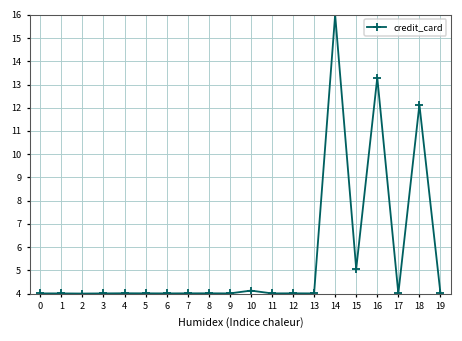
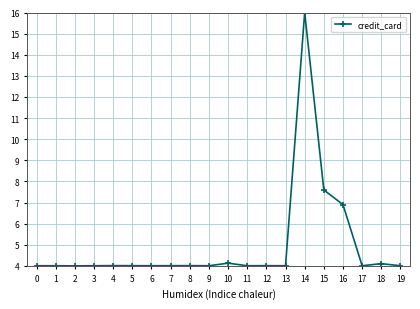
15: 5.1 -> 7.6
16: 13.3 -> 6.9
18: 12.1 -> 4.1
